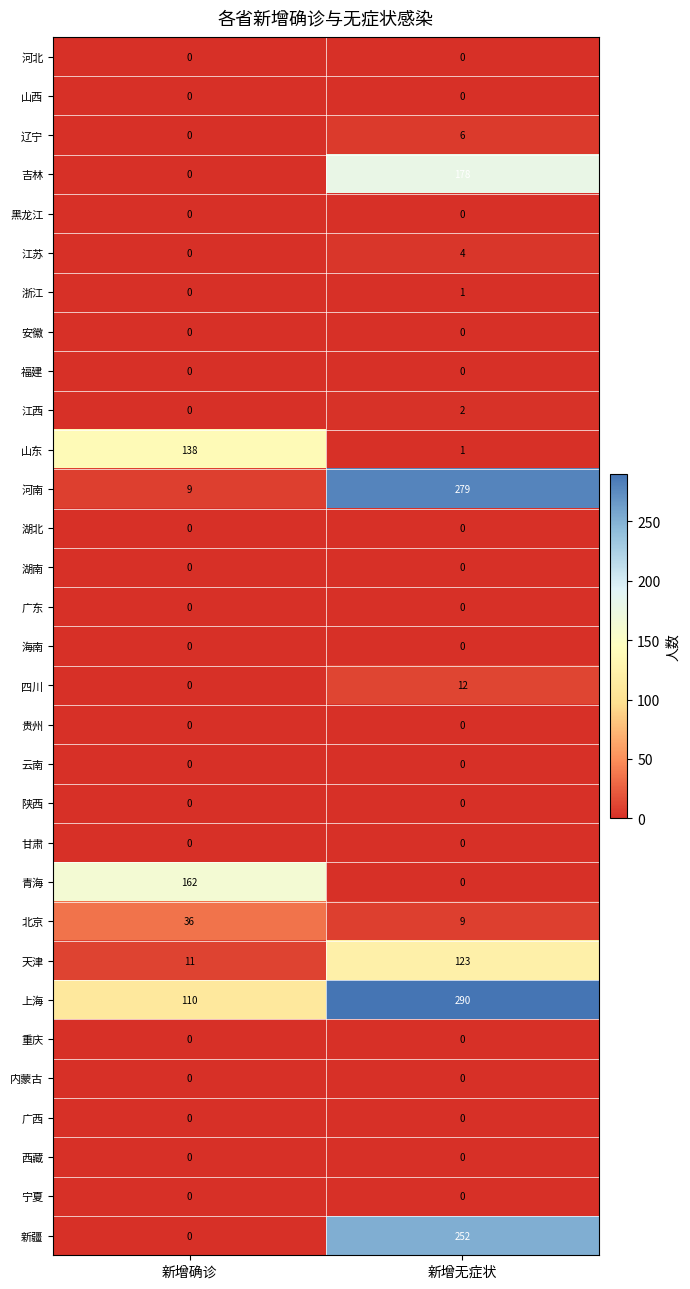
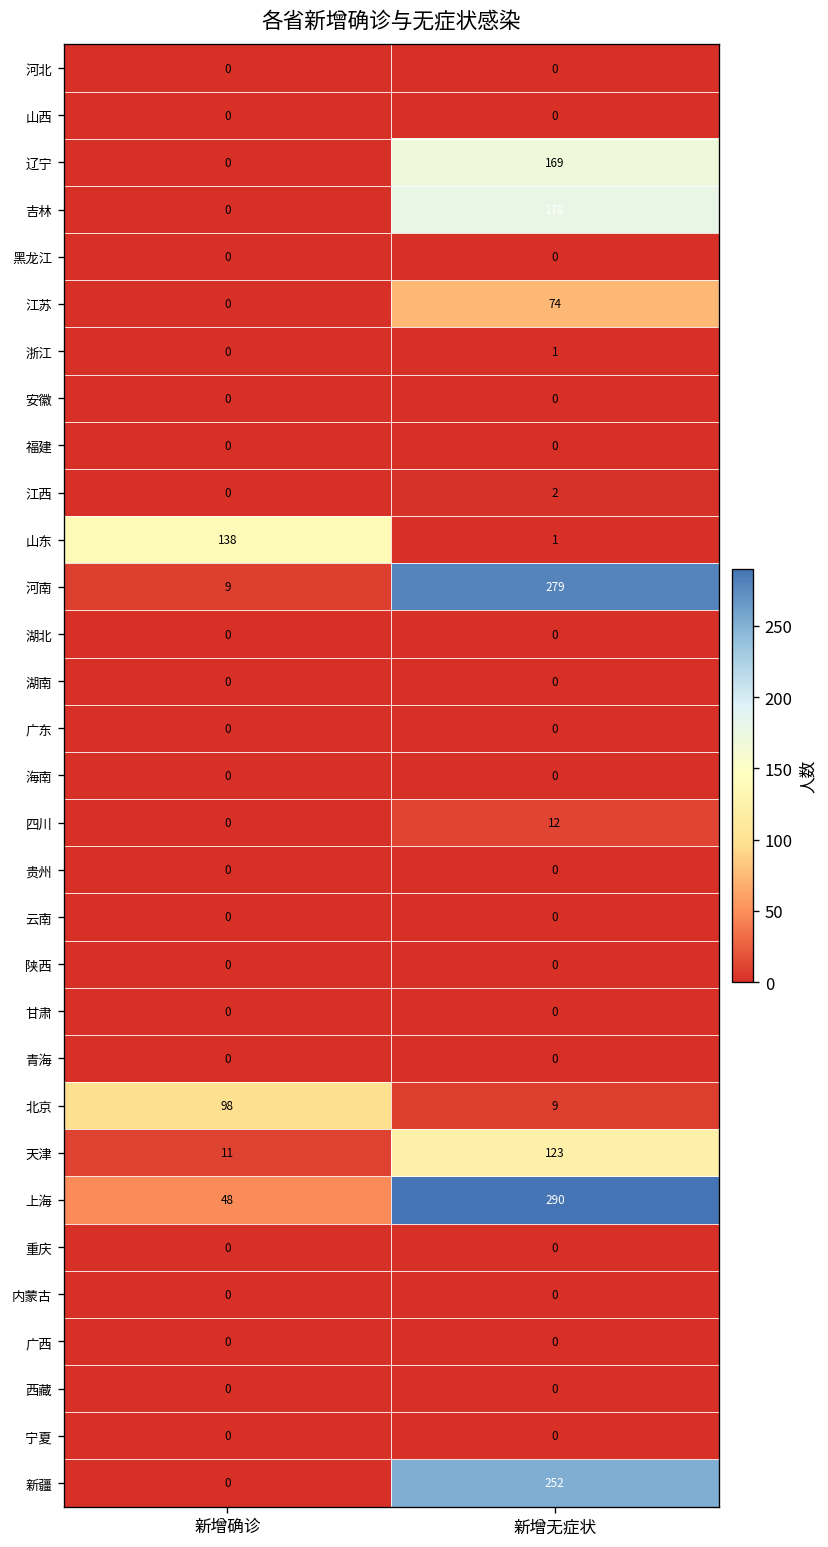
辽宁, 新增无症状: 6 -> 169
江苏, 新增无症状: 4 -> 74
青海, 新增确诊: 162 -> 0
北京, 新增确诊: 36 -> 98
上海, 新增确诊: 110 -> 48
